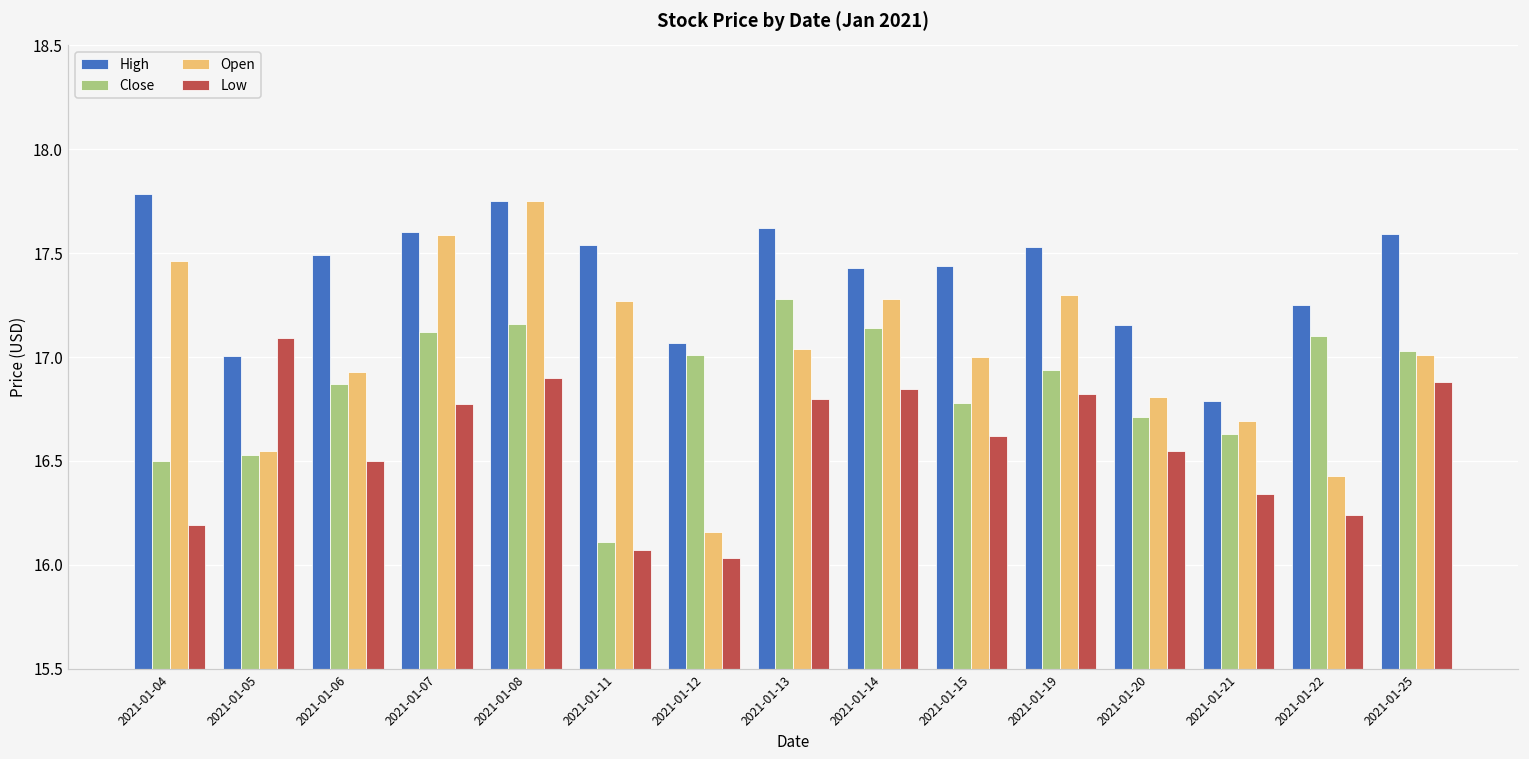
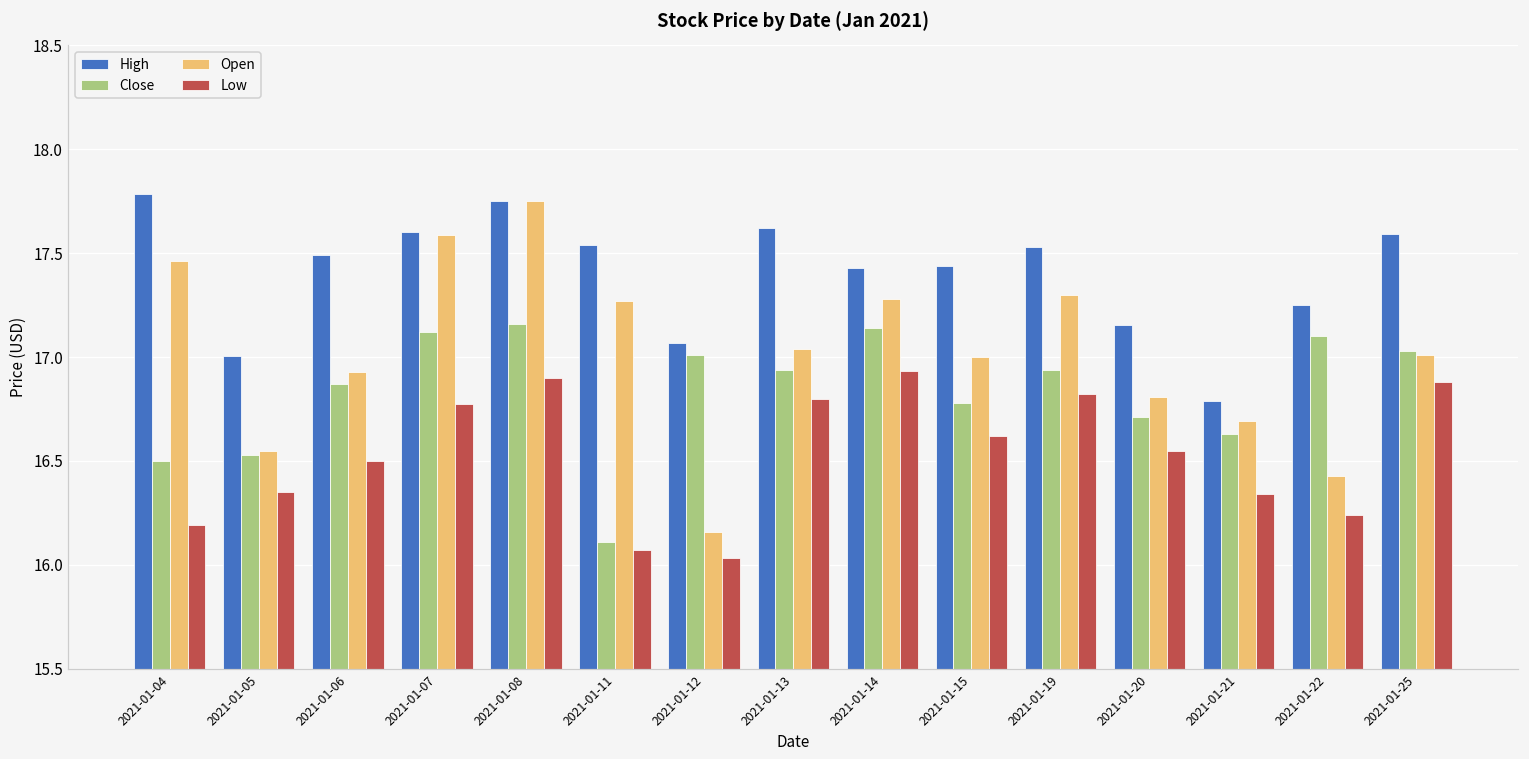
Low, 2021-01-05: 17.09 -> 16.35
Close, 2021-01-13: 17.28 -> 16.94
Low, 2021-01-14: 16.84 -> 16.94
